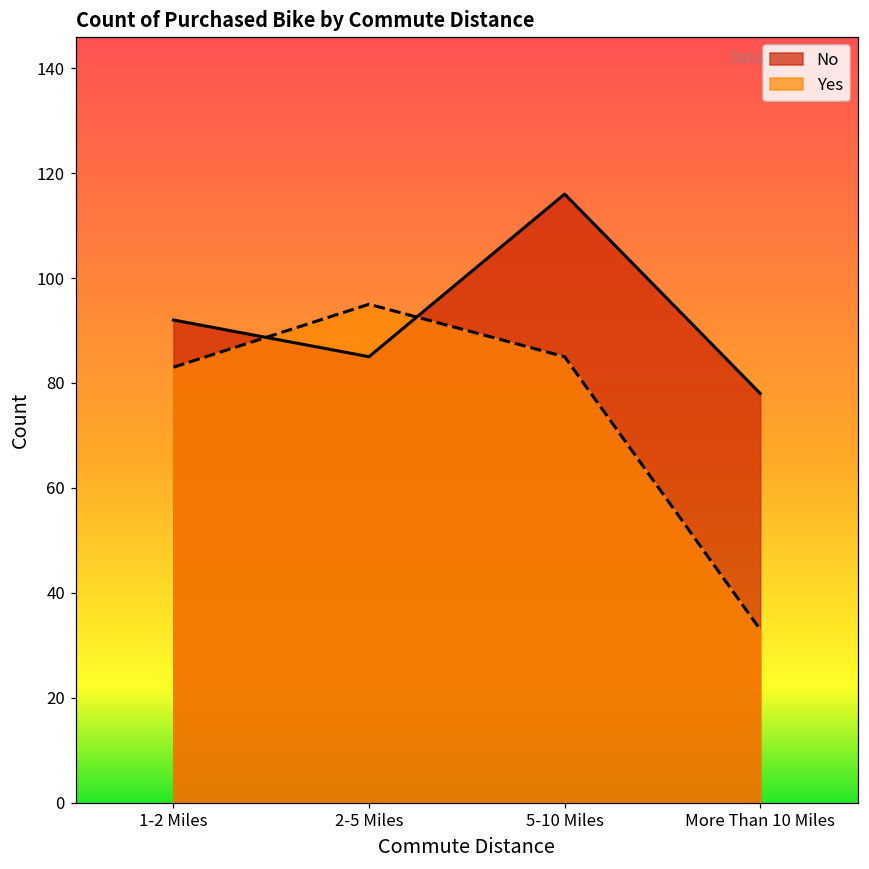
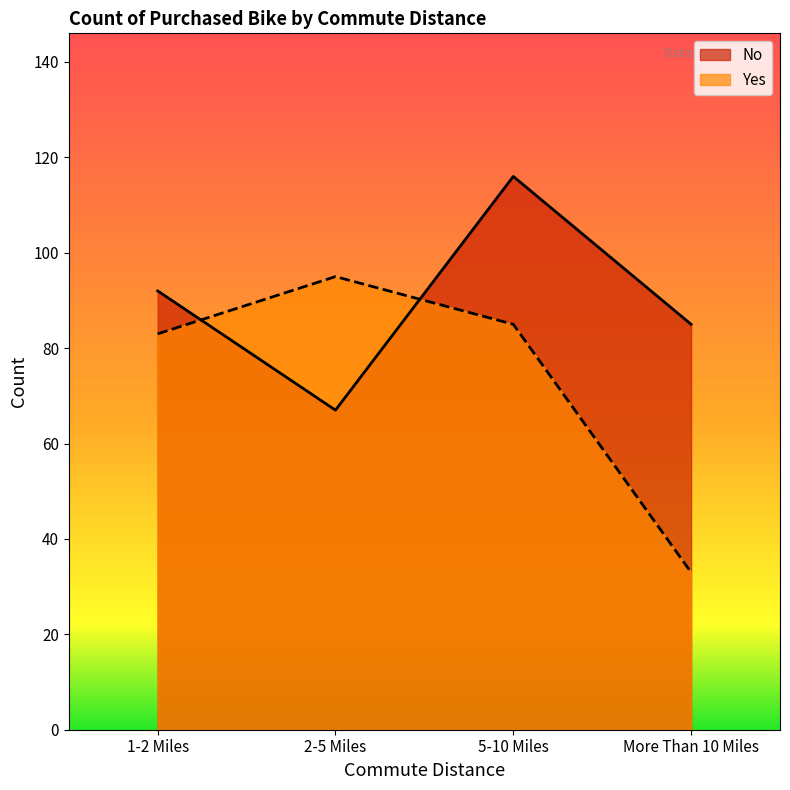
No, 2-5 Miles: 85 -> 67
No, More Than 10 Miles: 78 -> 85
